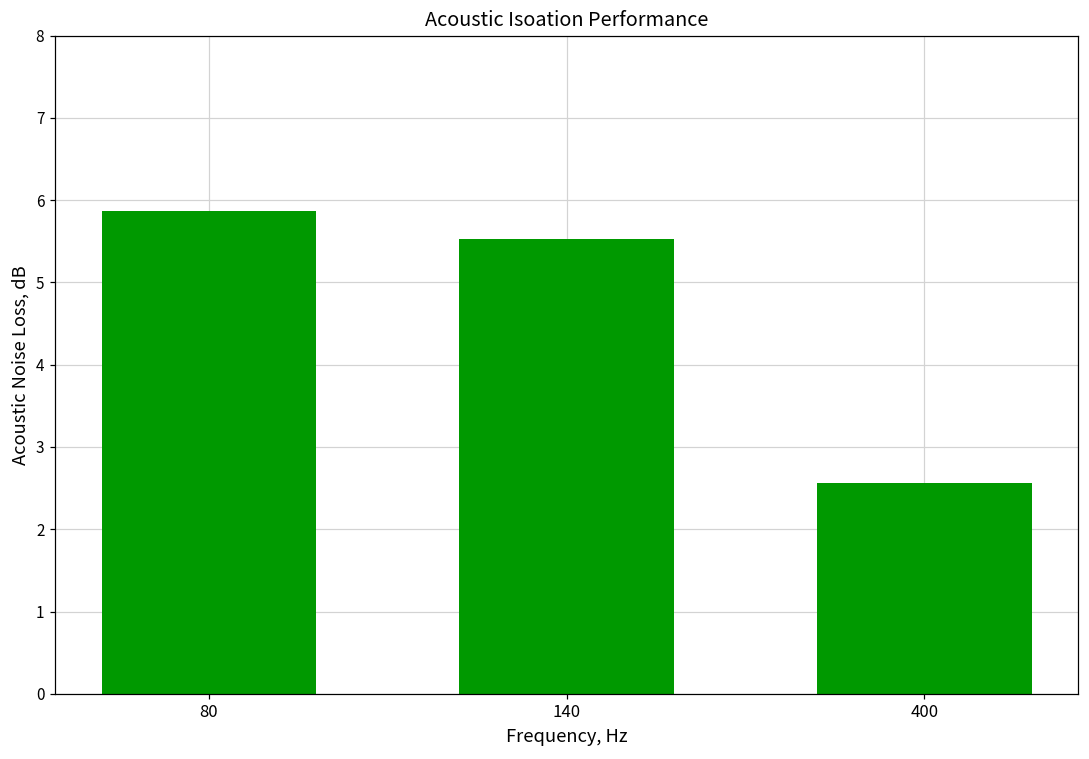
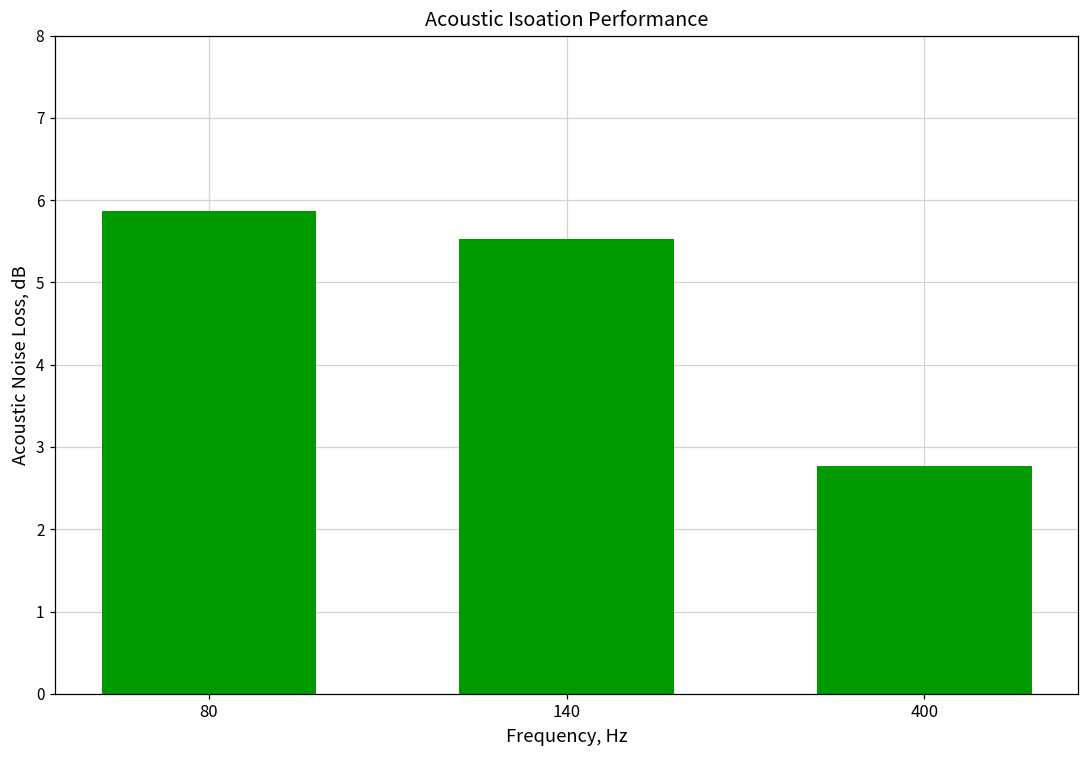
400: 2.6 -> 2.8
